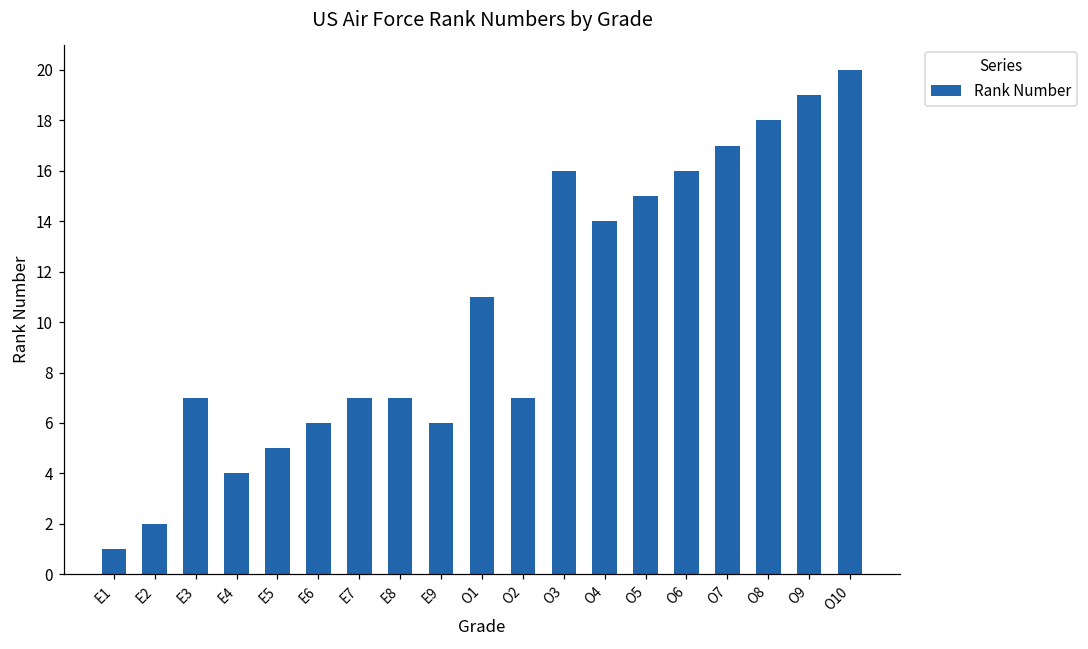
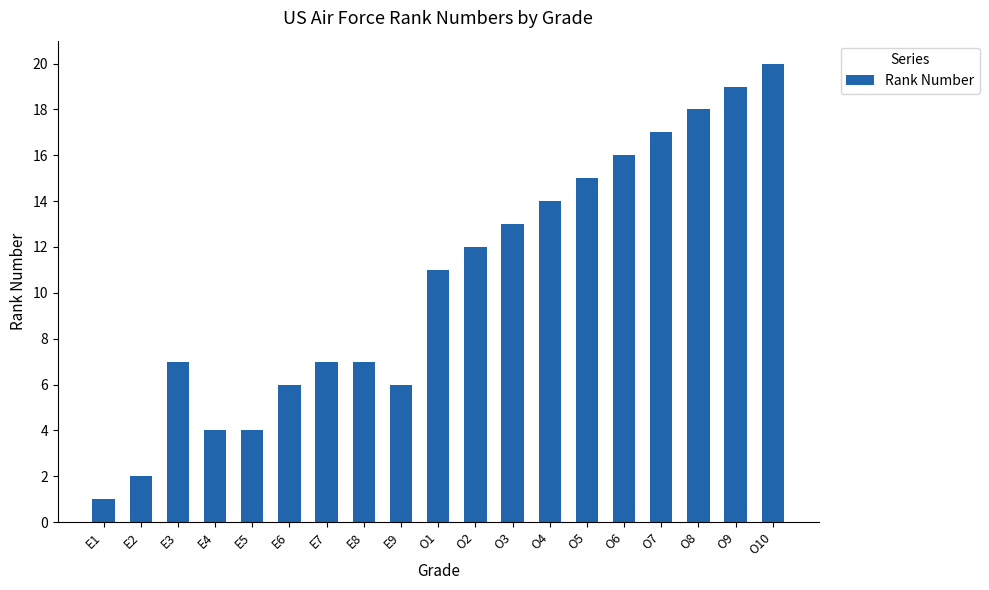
E5: 5 -> 4
O2: 7 -> 12
O3: 16 -> 13
